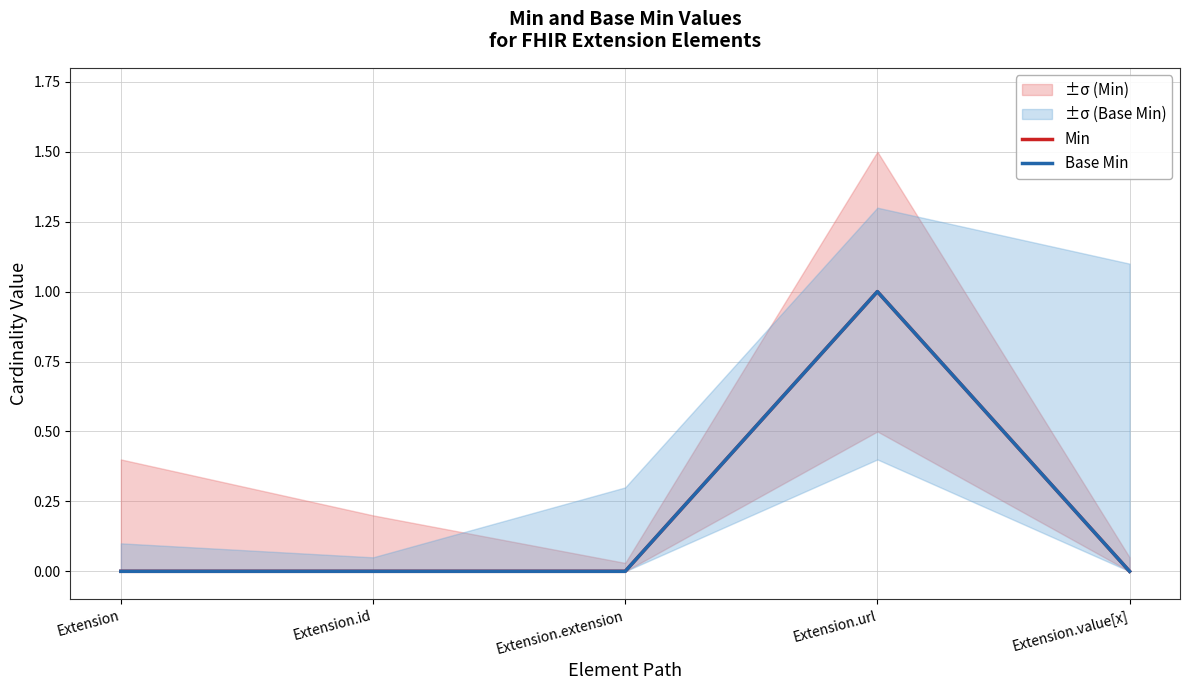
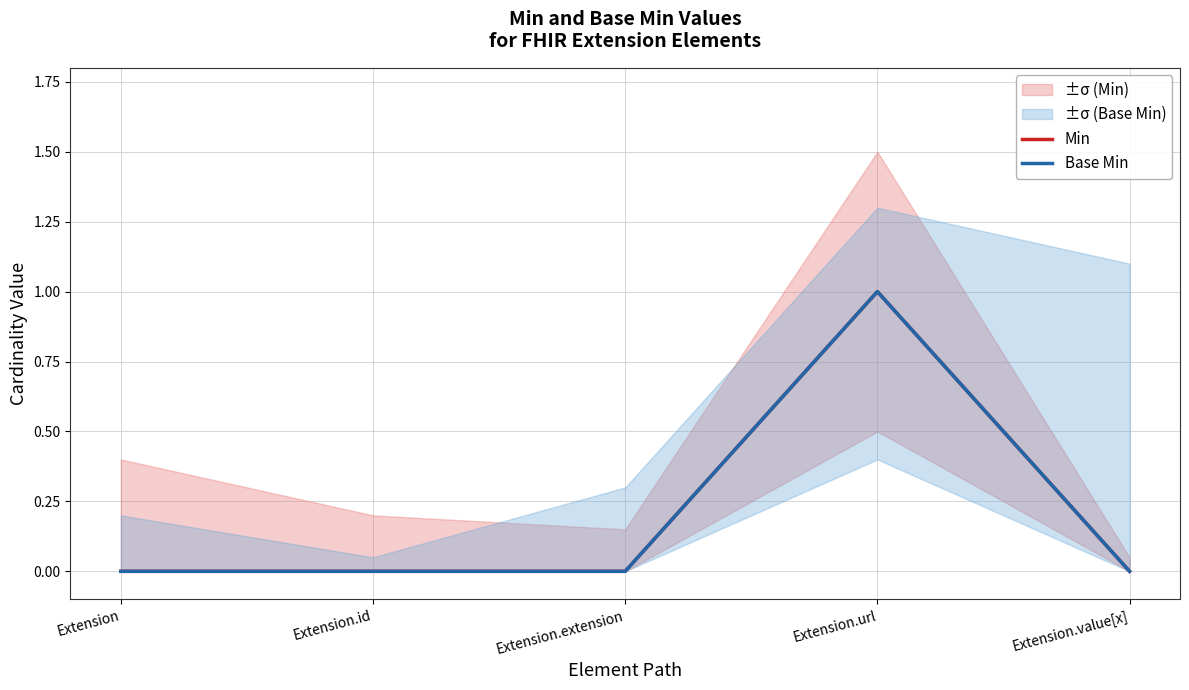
±σ (Base Min), Extension: 0.1 -> 0.2
±σ (Min), Extension.extension: 0.03 -> 0.15
